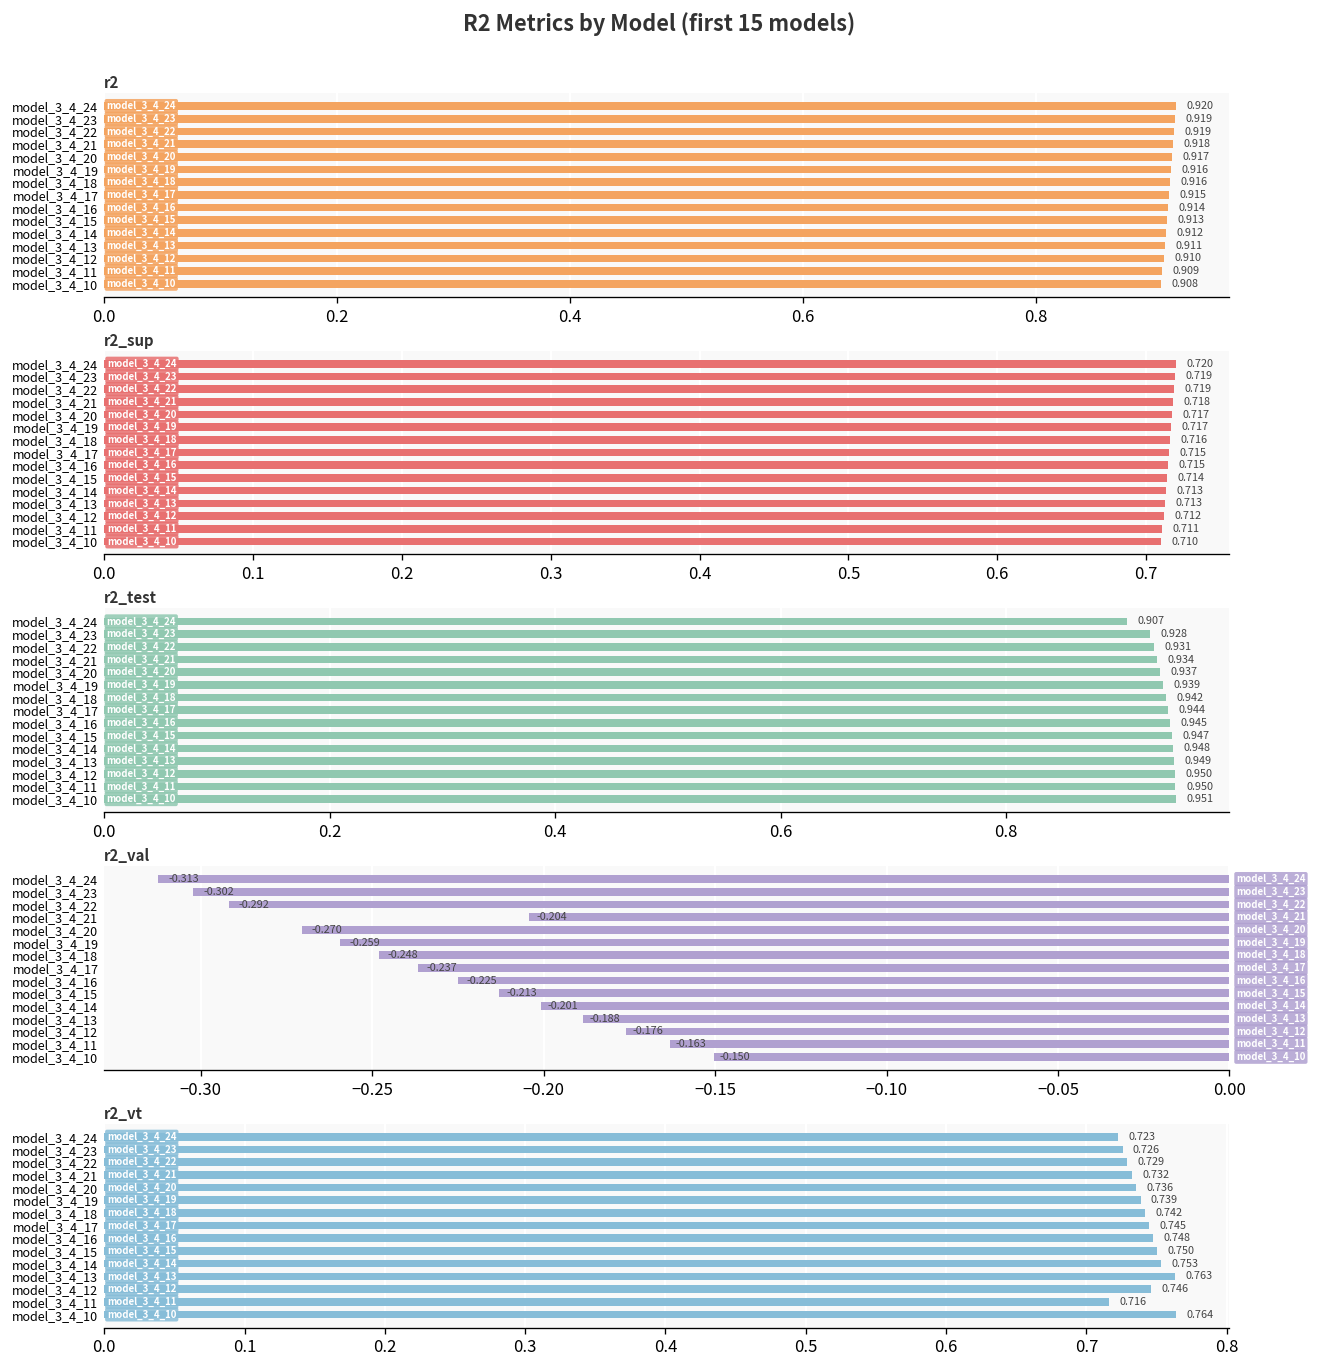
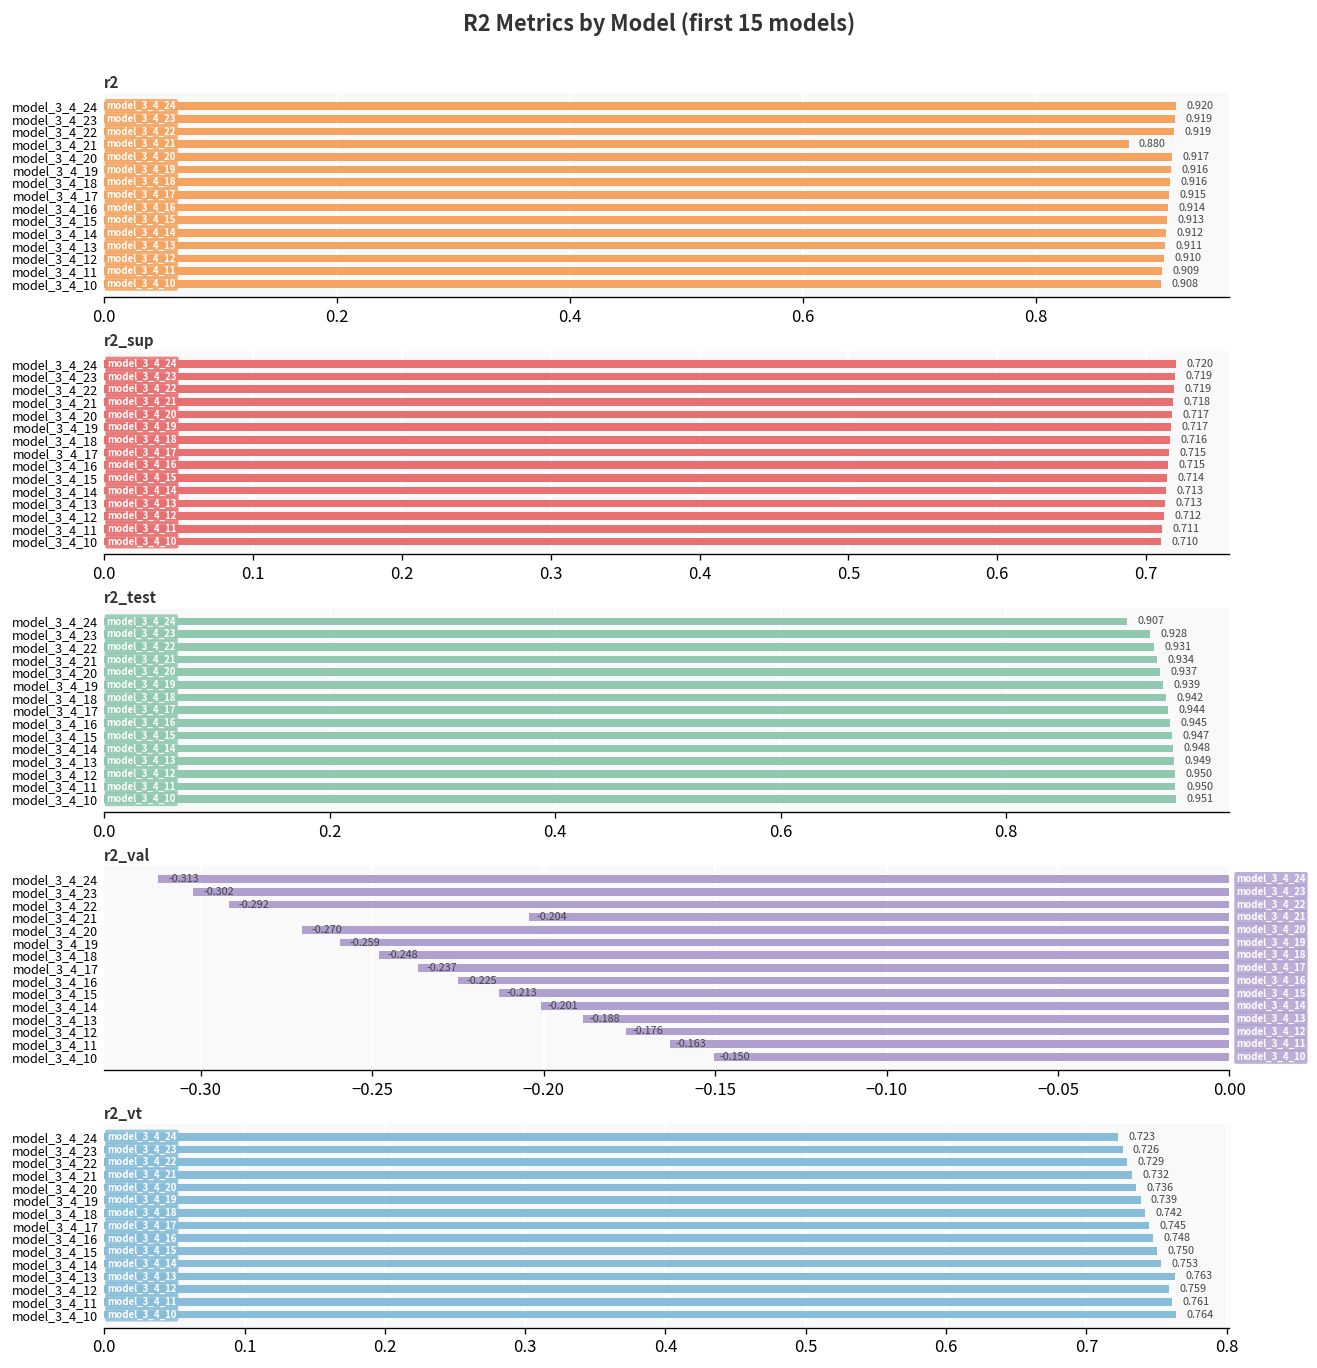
r2, model_3_4_21: 0.918 -> 0.880
r2_vt, model_3_4_12: 0.746 -> 0.759
r2_vt, model_3_4_11: 0.716 -> 0.761
